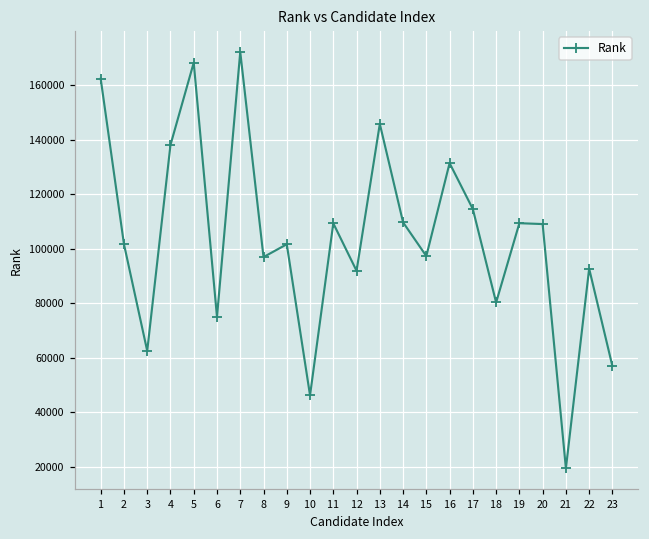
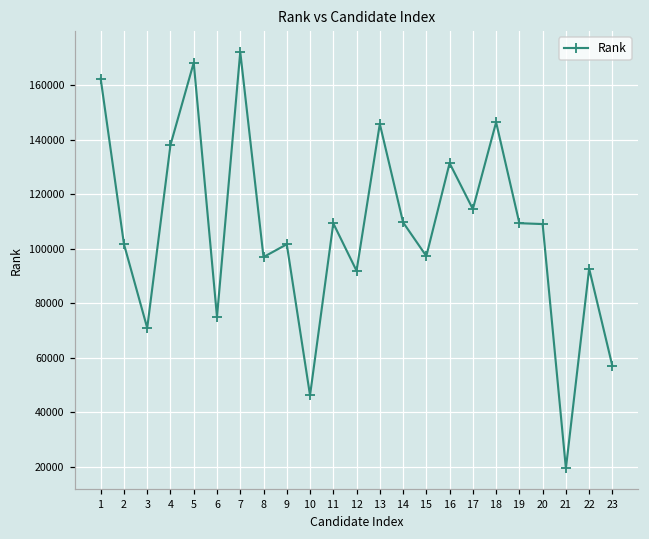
3: 63000 -> 71000
18: 80000 -> 146000
